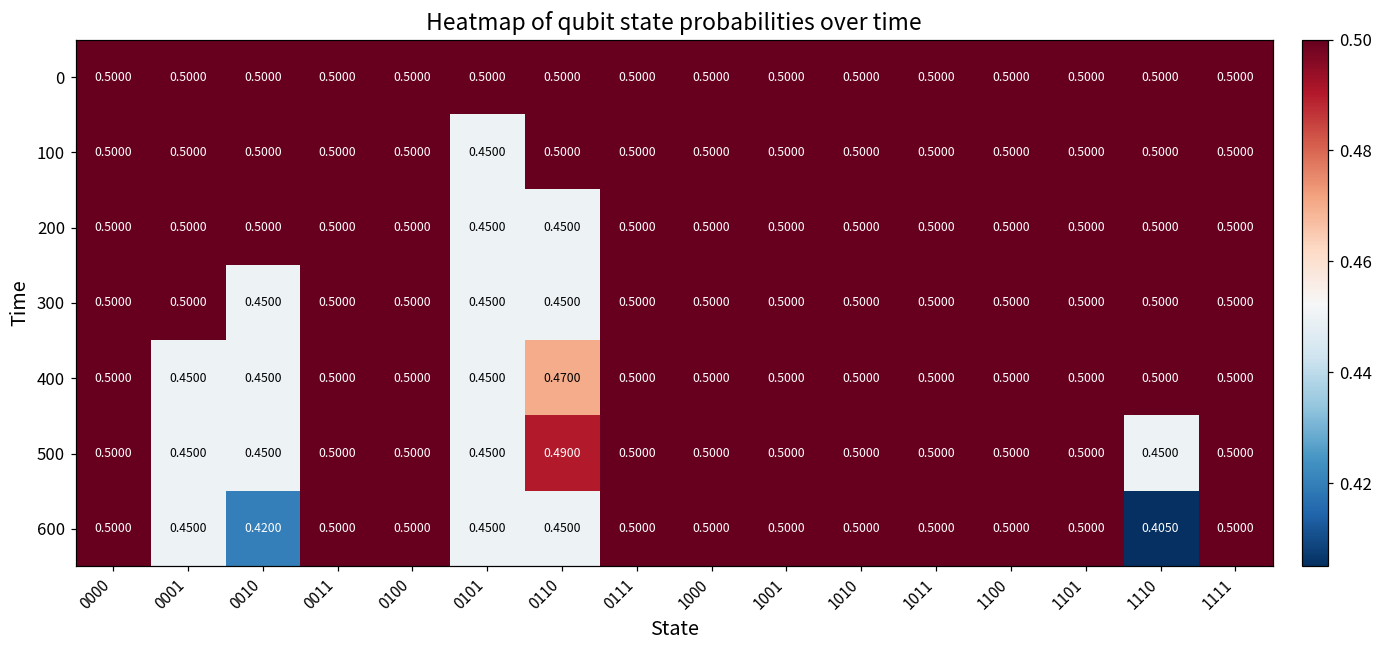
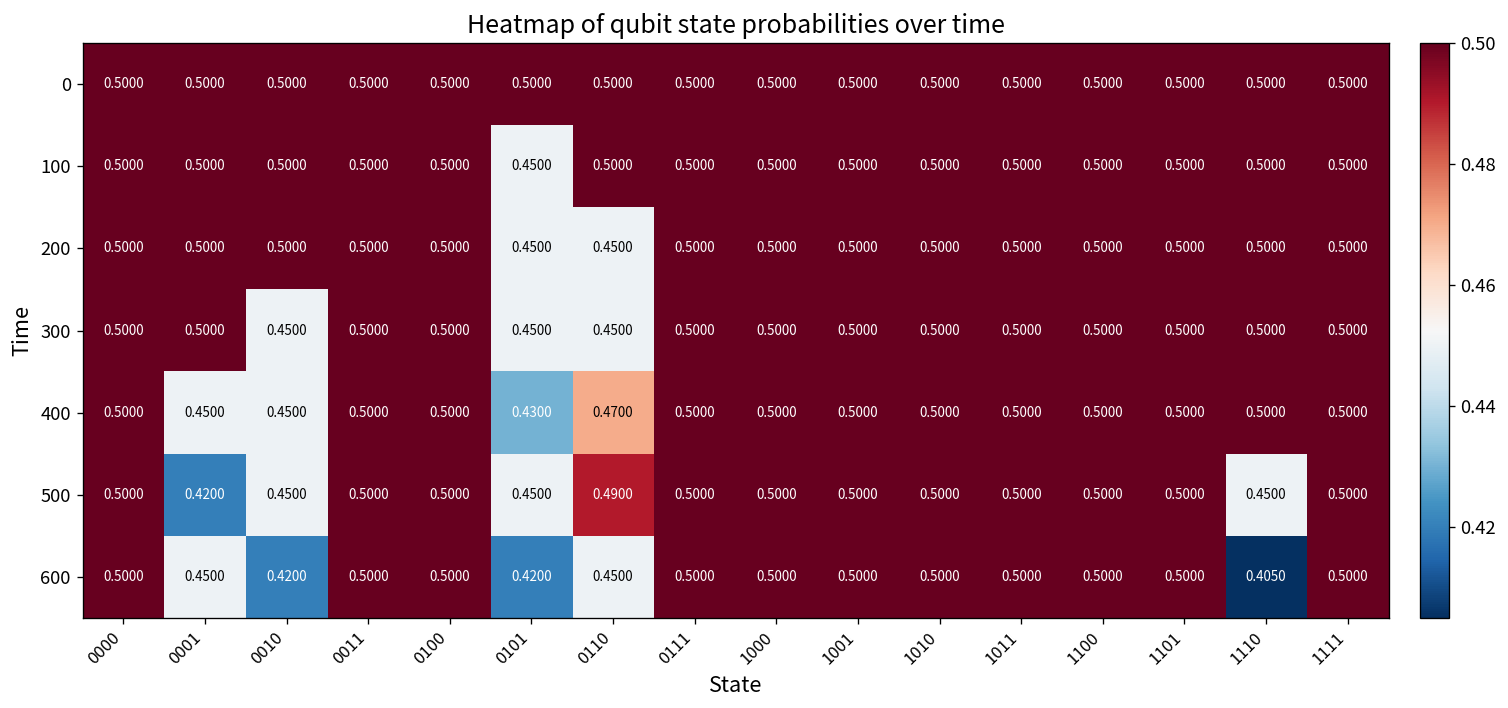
400, 0101: 0.4500 -> 0.4300
500, 0001: 0.4500 -> 0.4200
600, 0101: 0.4500 -> 0.4200
